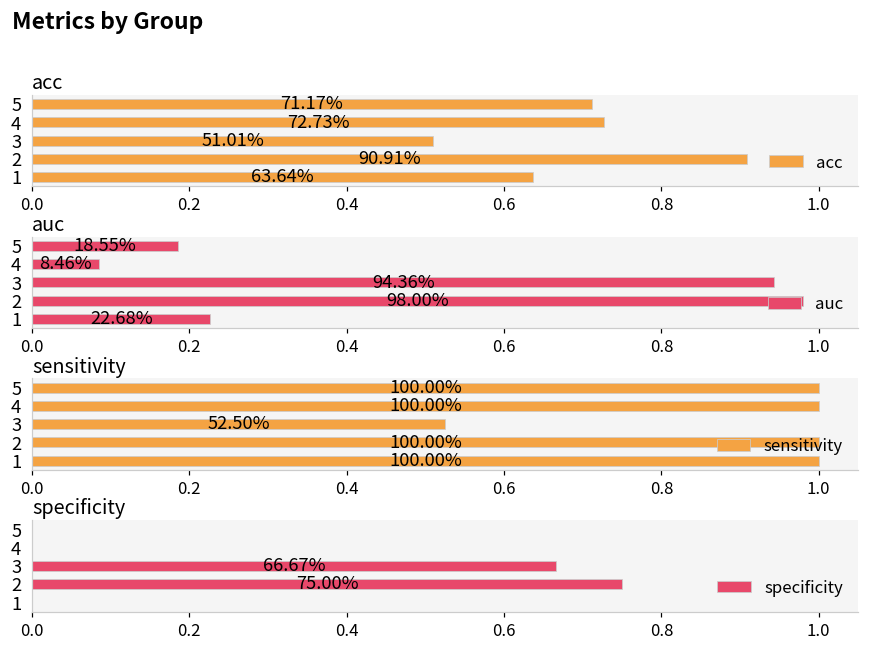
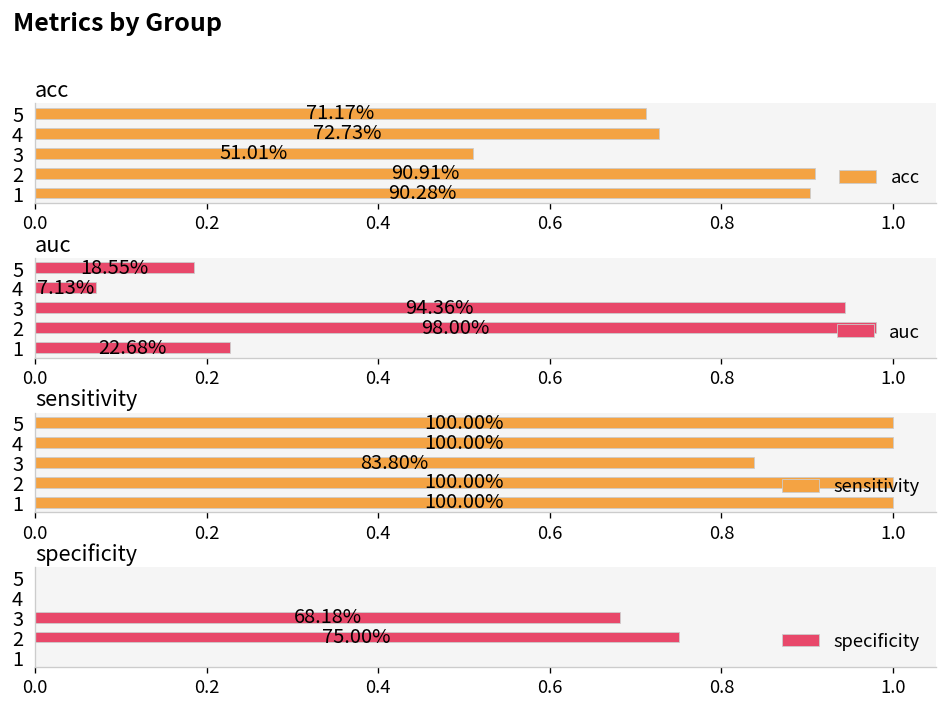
acc, 1: 63.64% -> 90.28%
auc, 4: 8.46% -> 7.13%
sensitivity, 3: 52.50% -> 83.80%
specificity, 3: 66.67% -> 68.18%
